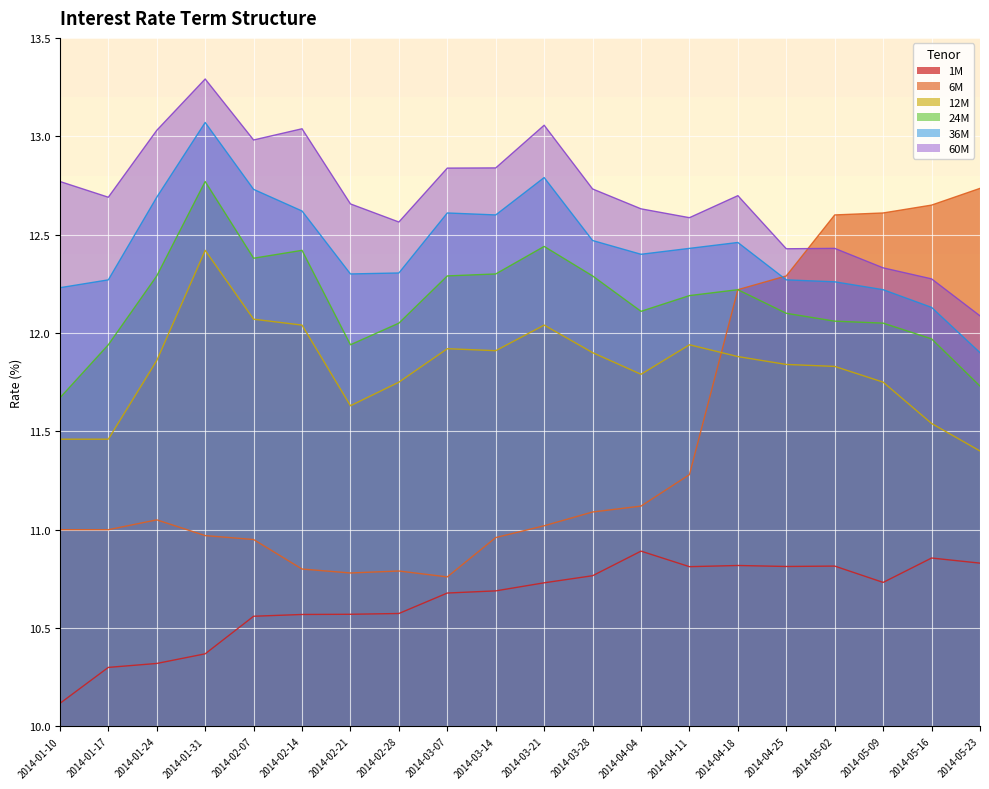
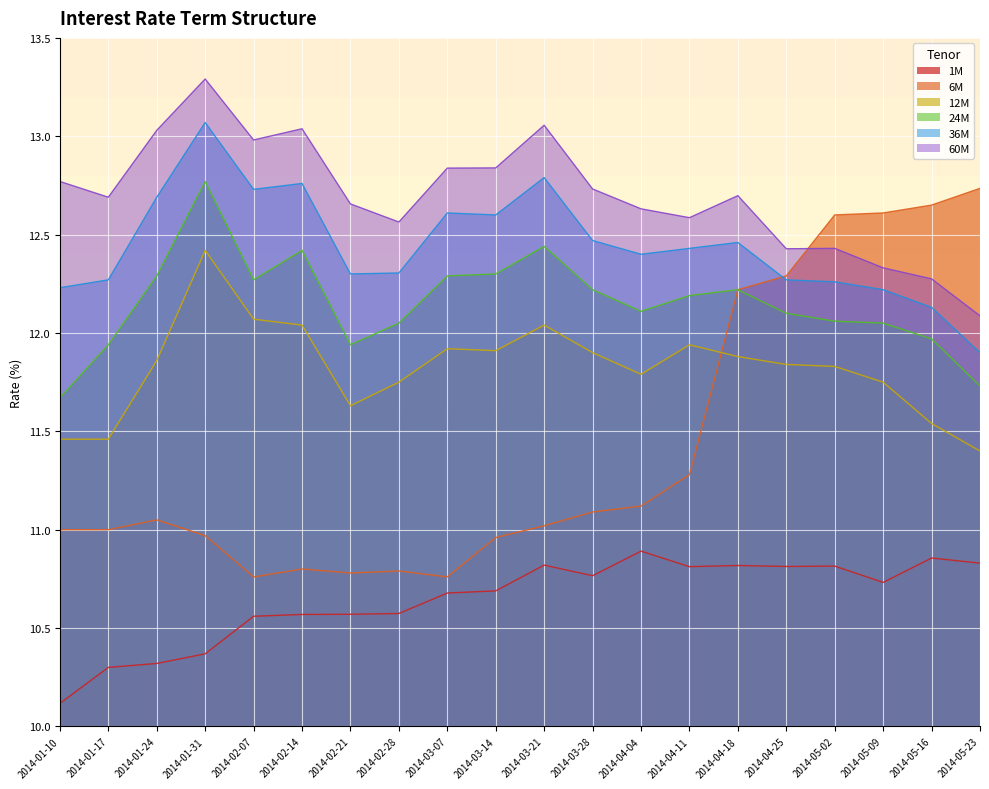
6M, 2014-02-07: 10.95 -> 10.76
24M, 2014-02-07: 12.38 -> 12.27
36M, 2014-02-14: 12.62 -> 12.76
1M, 2014-03-21: 10.73 -> 10.82
24M, 2014-03-28: 12.29 -> 12.22
